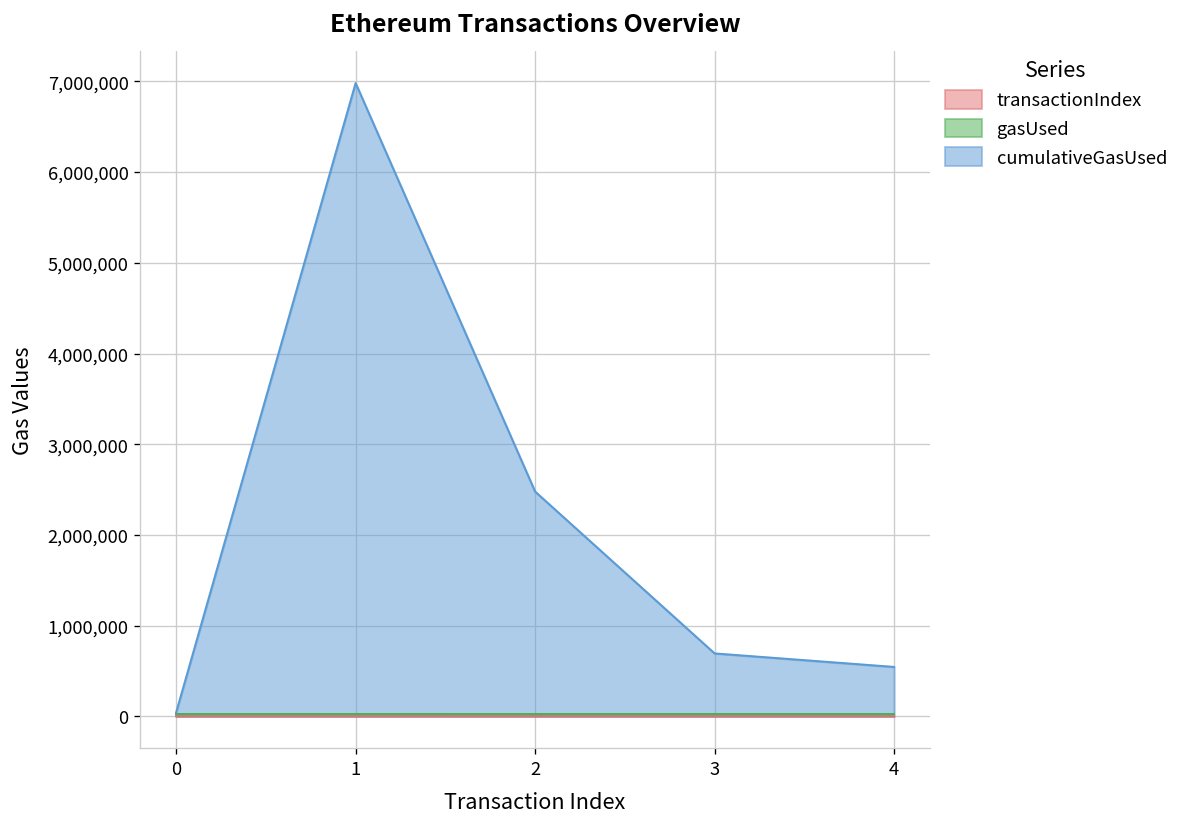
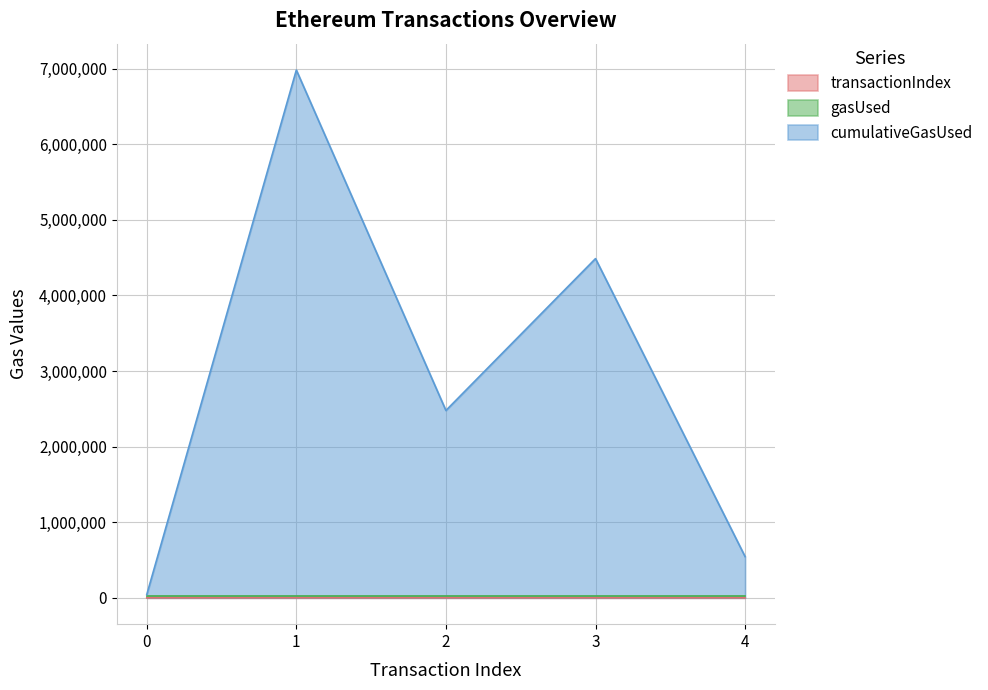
cumulativeGasUsed, 3: 700,000 -> 4,500,000
